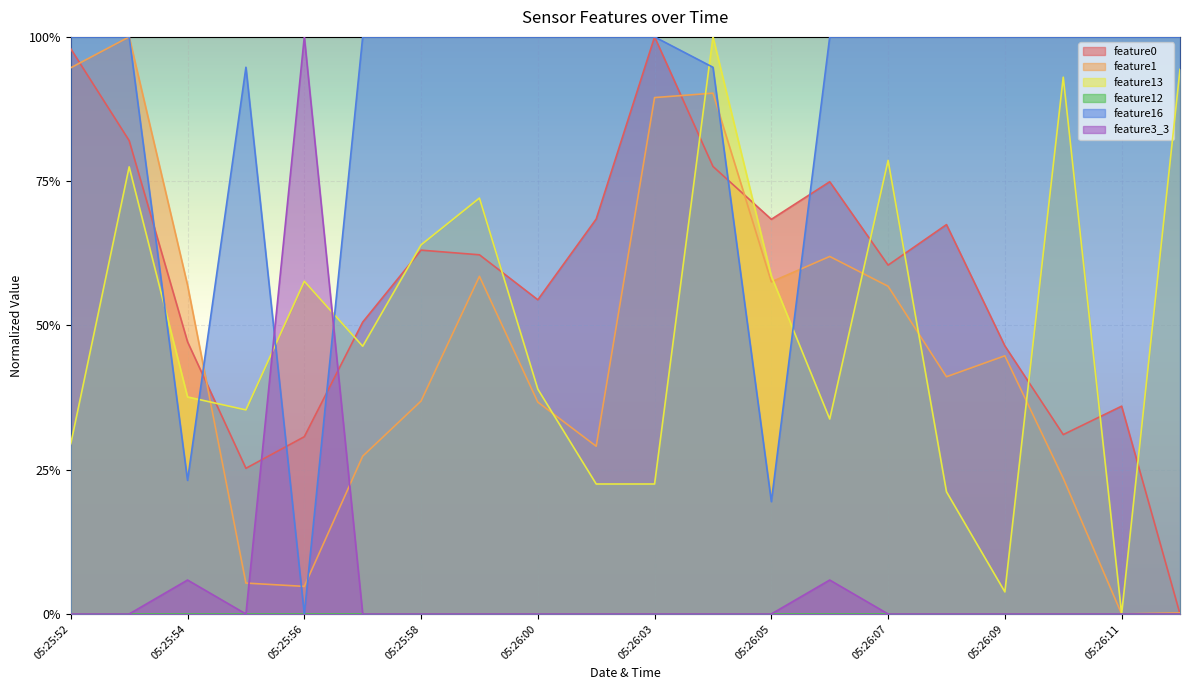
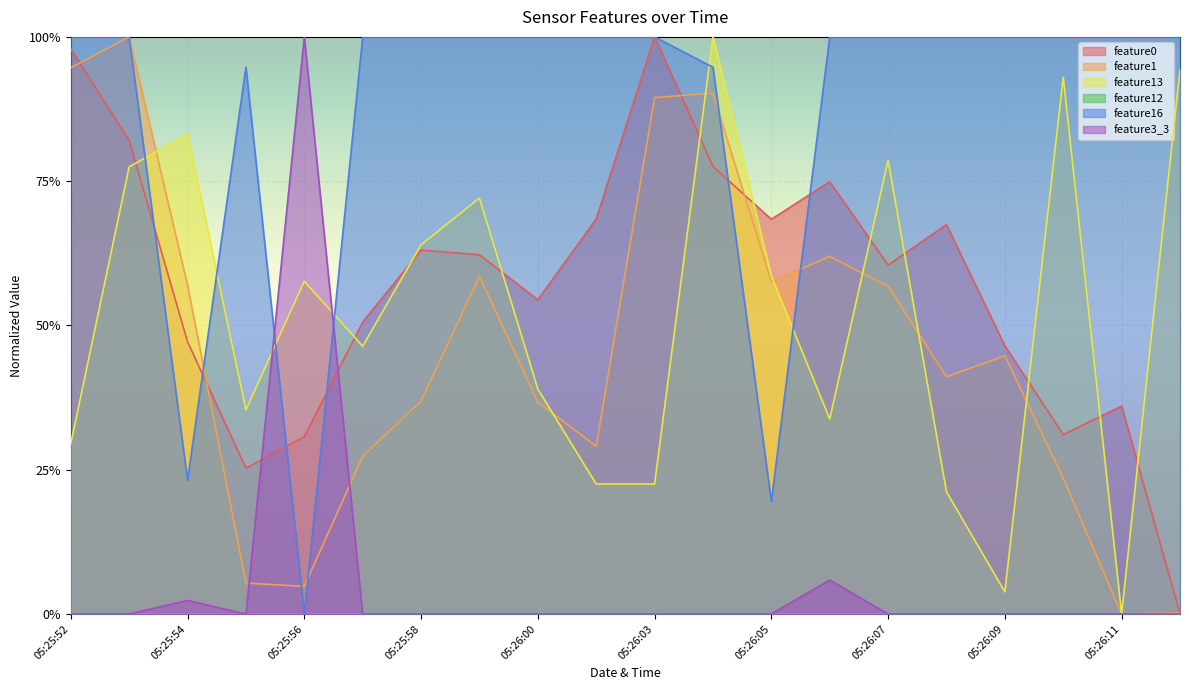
feature13, 05:25:54: 38% -> 83%
feature3_3, 05:25:54: 6% -> 2%
